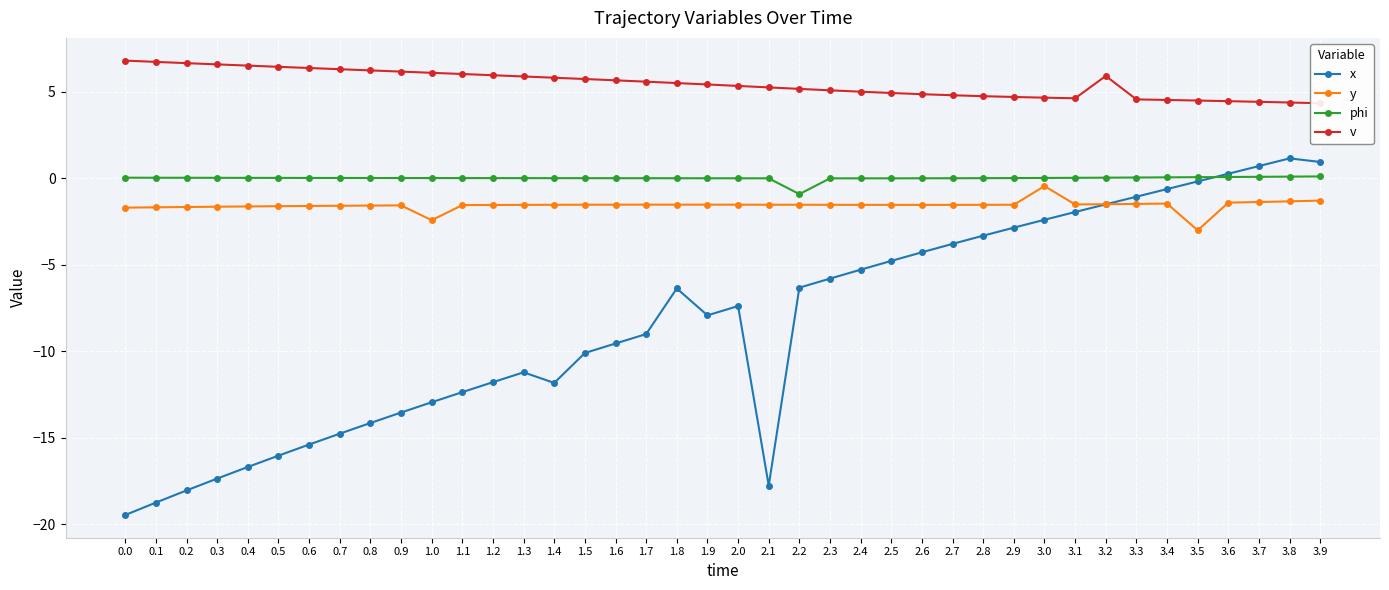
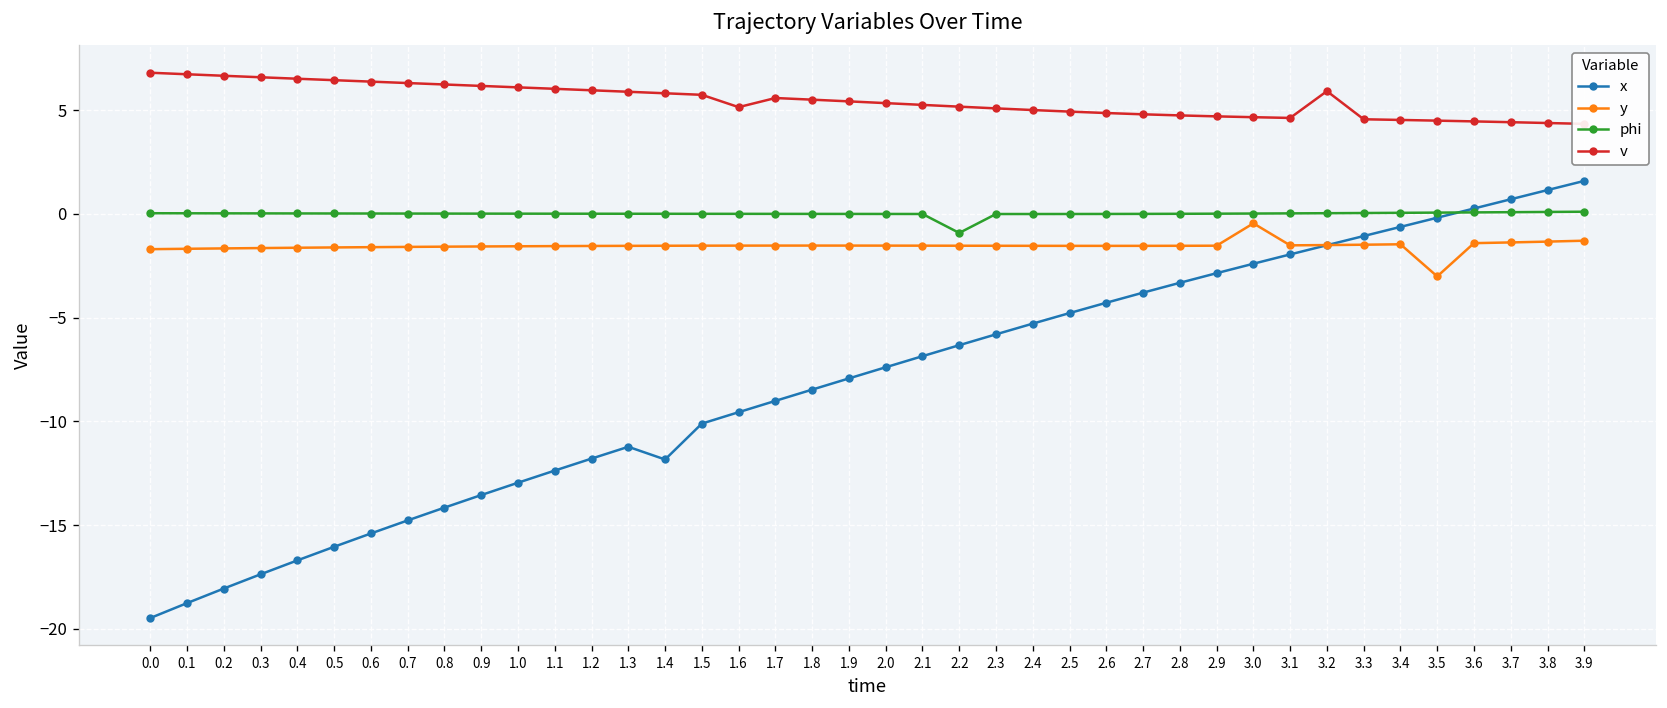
y, 1.0: -2.4 -> -1.6
v, 1.6: 5.7 -> 5.1
x, 1.8: -6.4 -> -8.5
x, 2.1: -17.8 -> -6.9
x, 3.9: 0.9 -> 1.6
